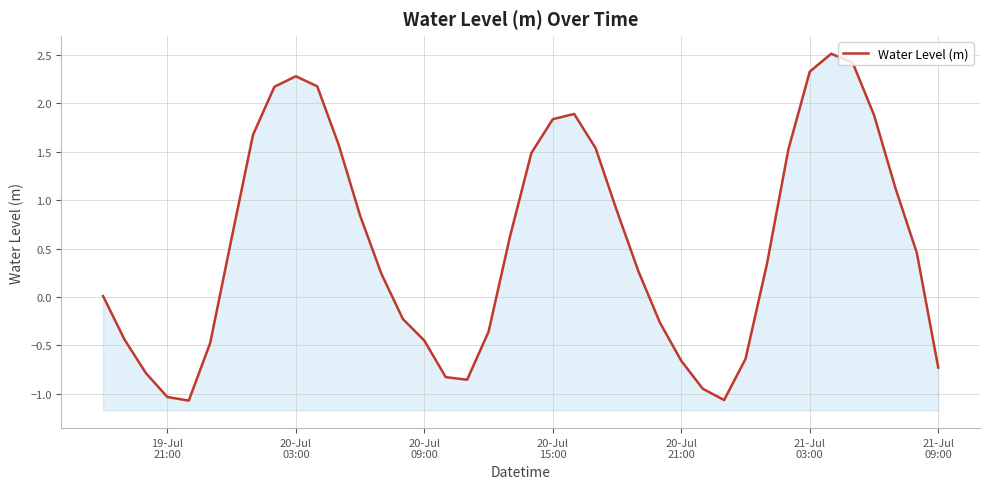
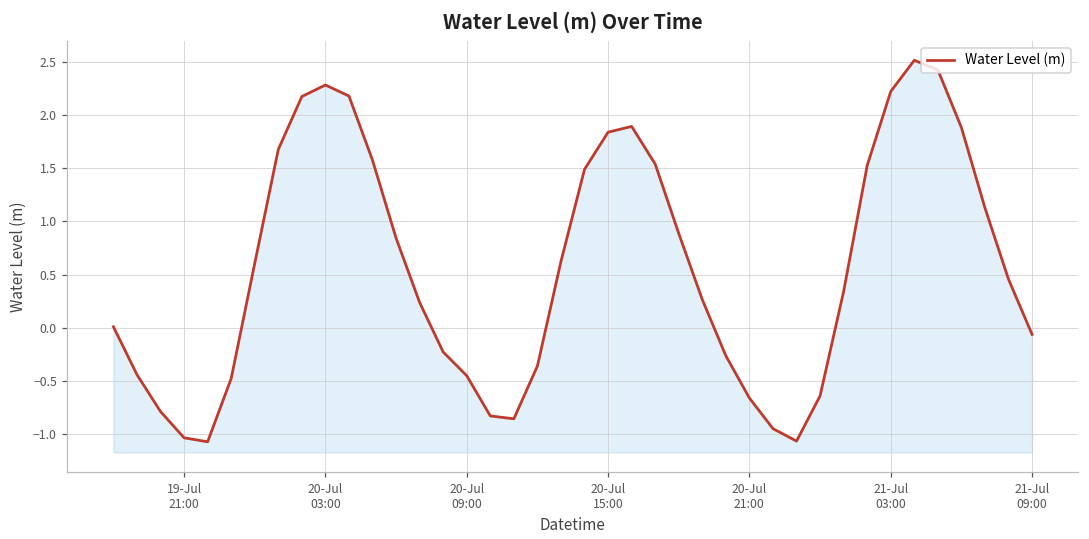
21-Jul 03:00: 2.3 -> 2.2
21-Jul 09:00: -0.7 -> -0.1
